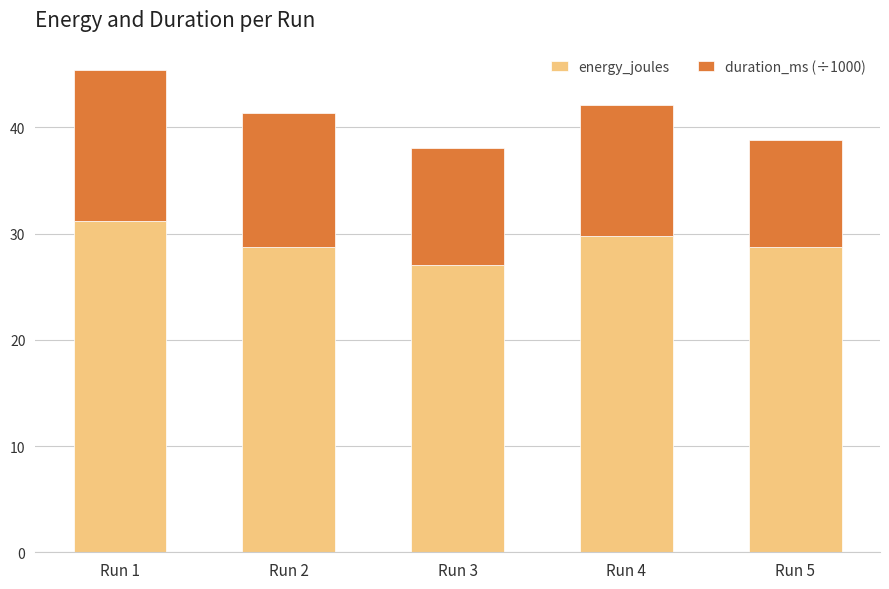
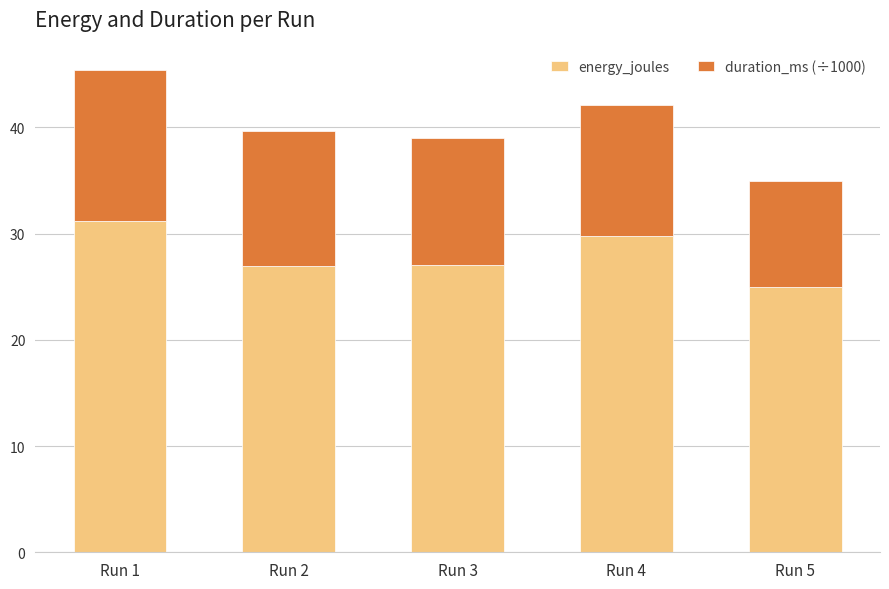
energy_joules, Run 2: 28.7 -> 27.0
duration_ms (÷1000), Run 3: 11.0 -> 12.0
energy_joules, Run 5: 28.8 -> 25.0
